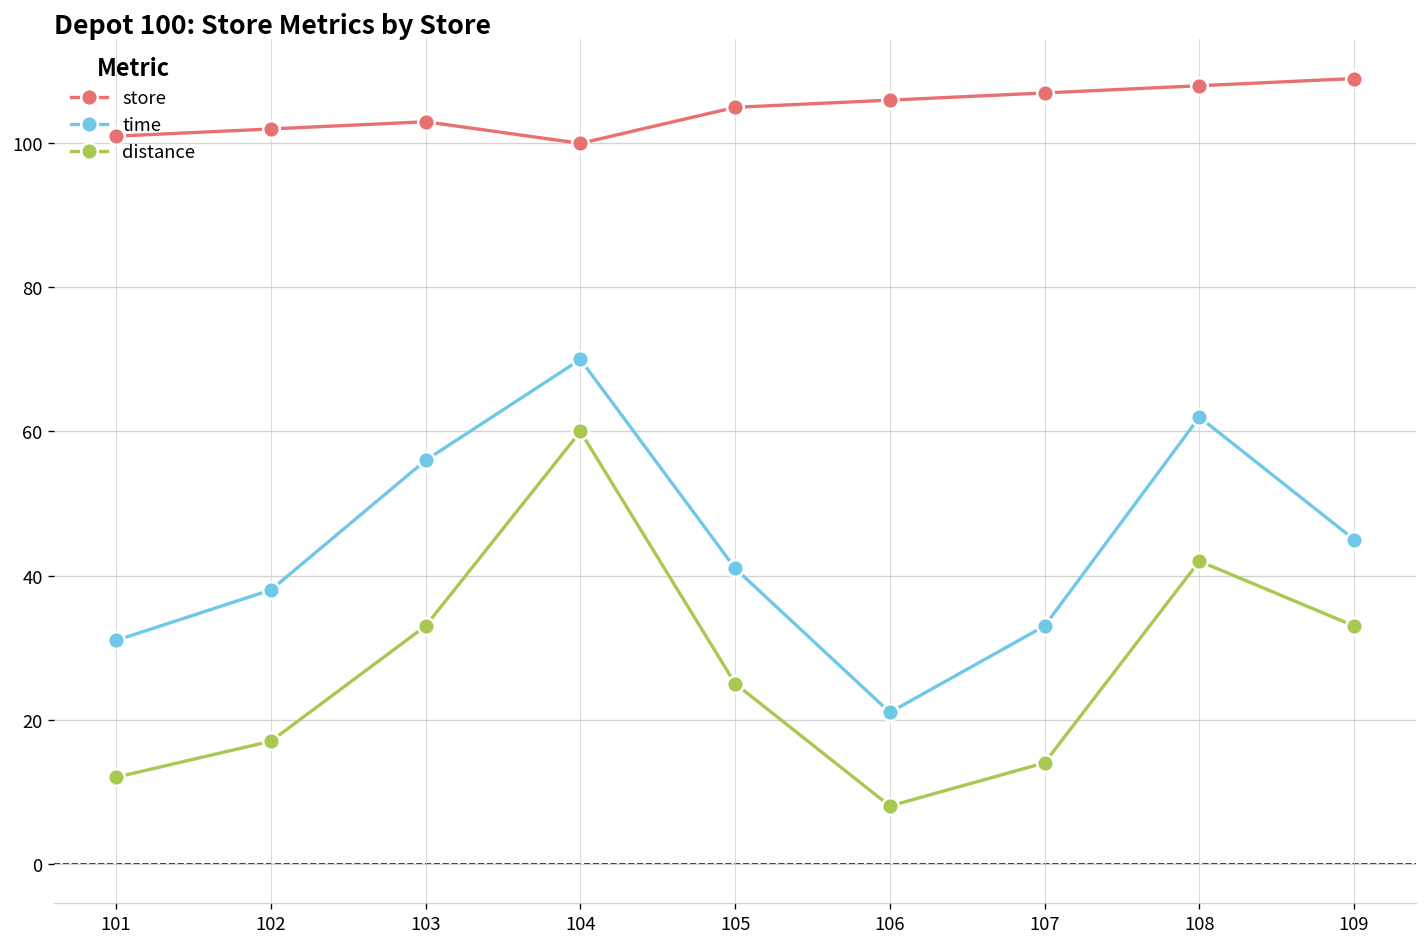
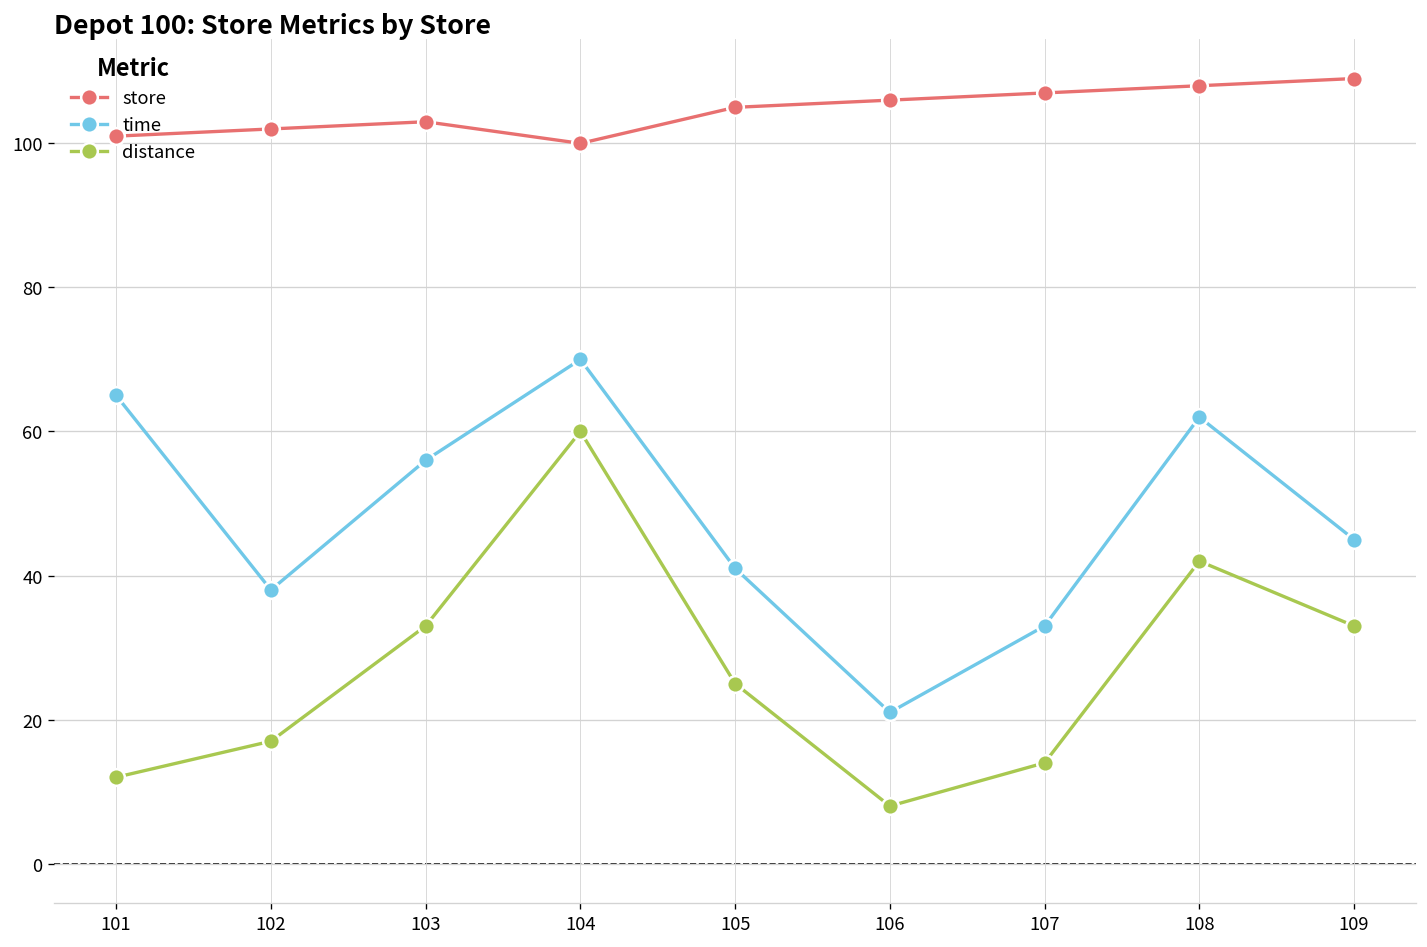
time, 101: 31 -> 65
